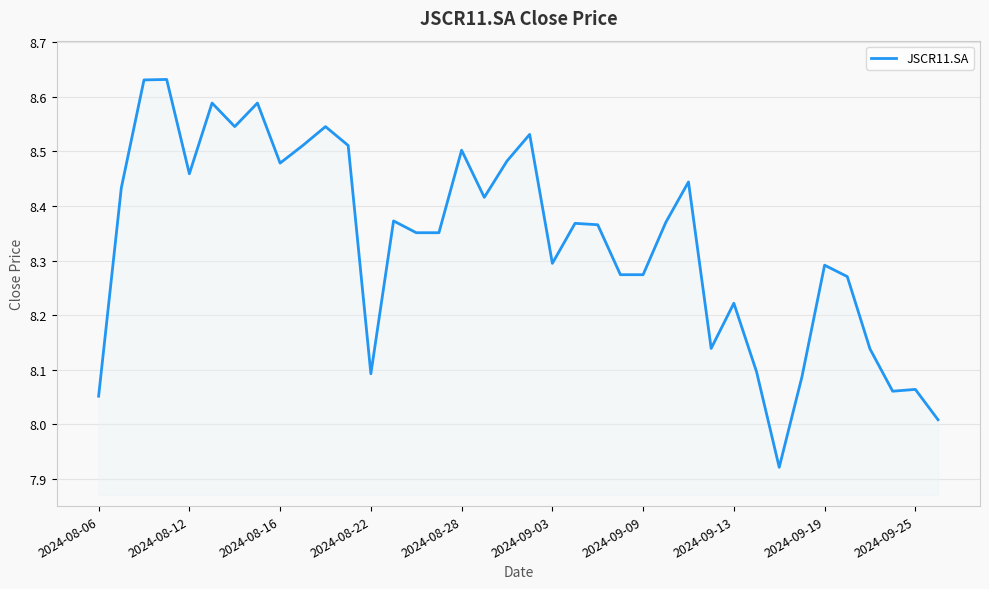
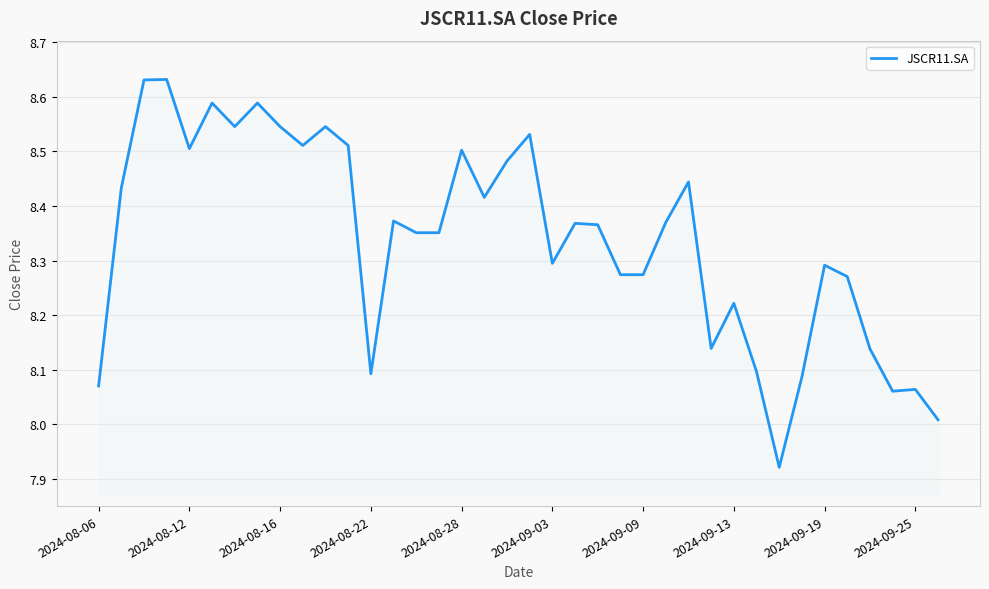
2024-08-06: 8.05 -> 8.07
2024-08-12: 8.46 -> 8.50
2024-08-16: 8.48 -> 8.55
